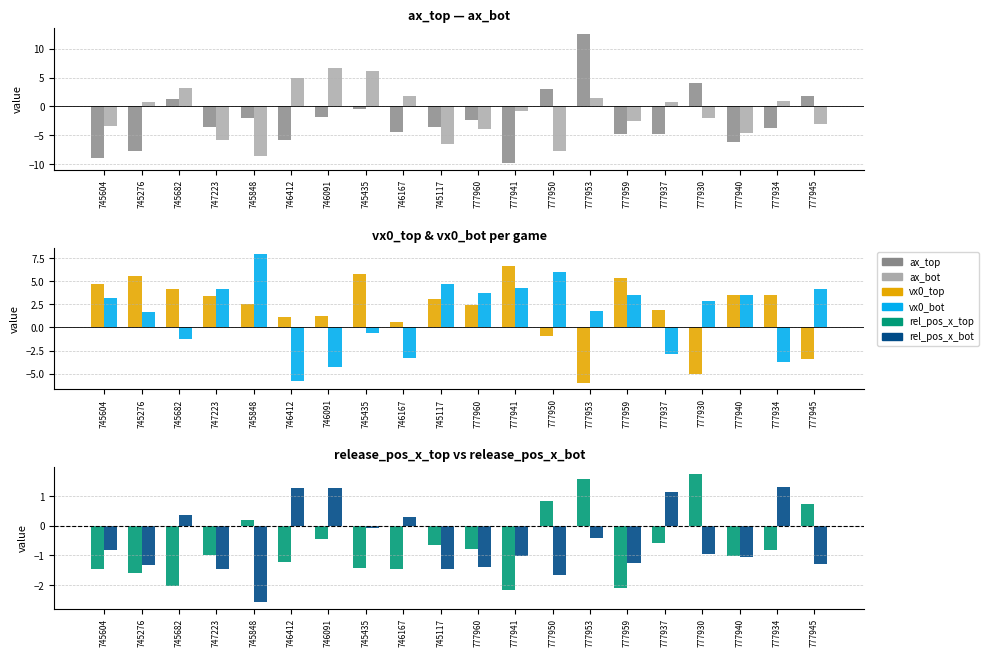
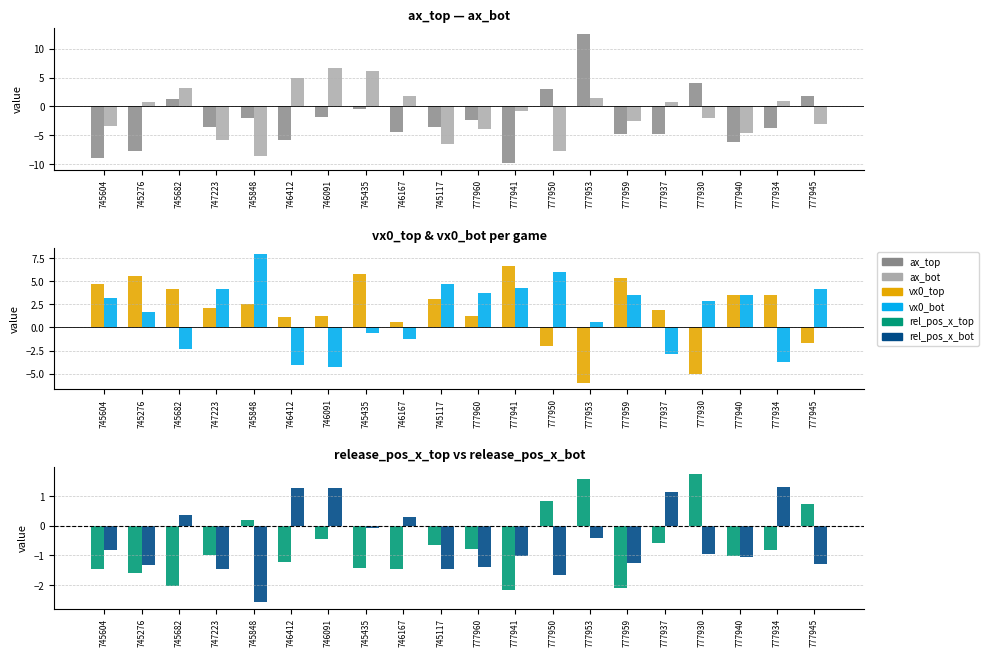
vx0_top & vx0_bot per game, vx0_bot, 745682: -1 -> -2
vx0_top & vx0_bot per game, vx0_top, 747223: 3 -> 2
vx0_top & vx0_bot per game, vx0_bot, 746412: -6 -> -4
vx0_top & vx0_bot per game, vx0_bot, 746167: -3 -> -1
vx0_top & vx0_bot per game, vx0_top, 777960: 2 -> 1
vx0_top & vx0_bot per game, vx0_top, 777950: -1 -> -2
vx0_top & vx0_bot per game, vx0_bot, 777953: 2 -> 1
vx0_top & vx0_bot per game, vx0_top, 777945: -3 -> -2
